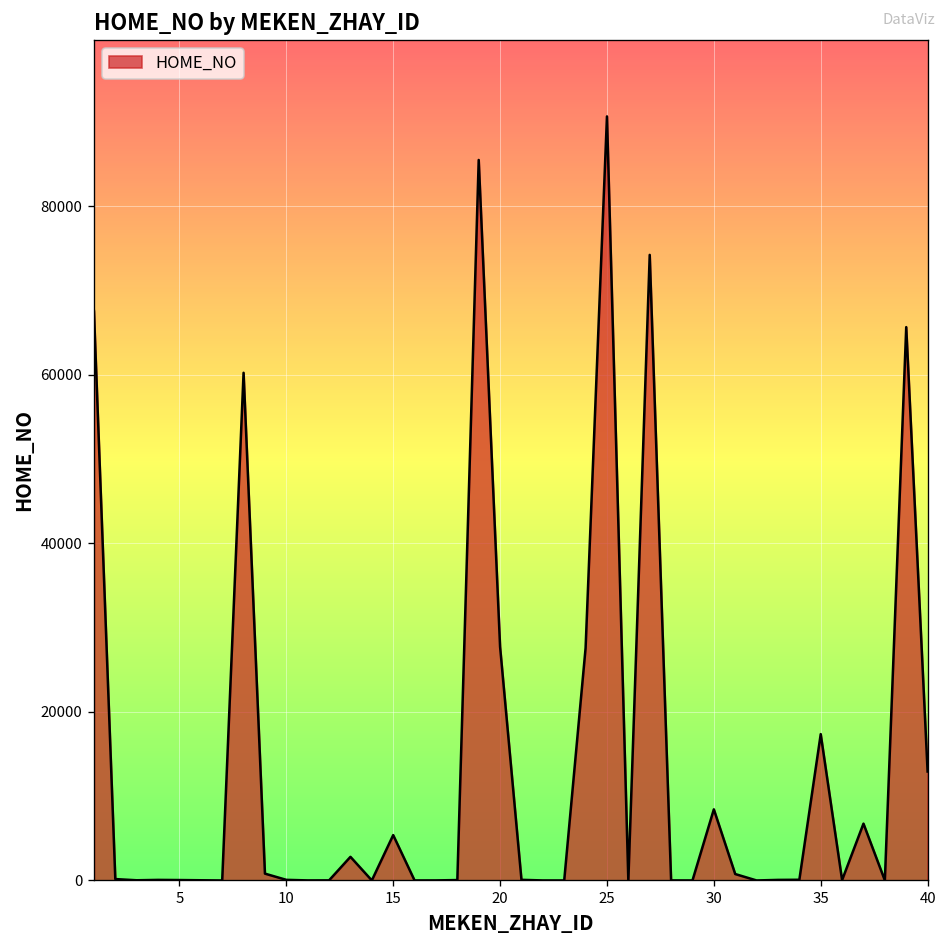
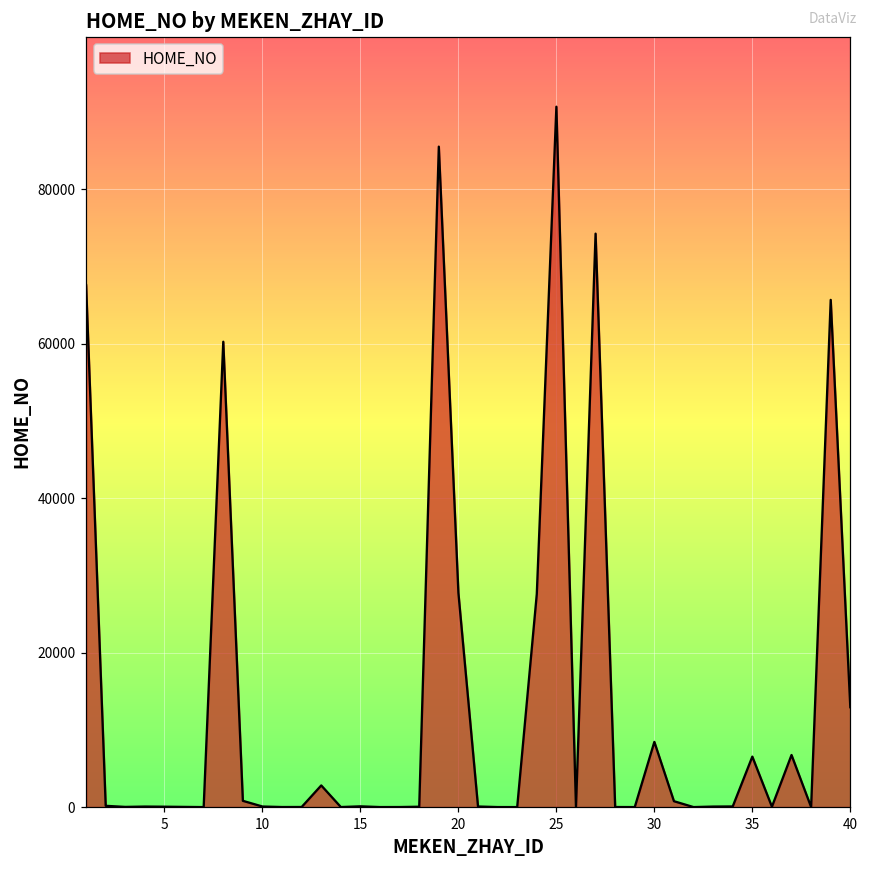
15: 5000 -> 0
35: 17000 -> 7000
